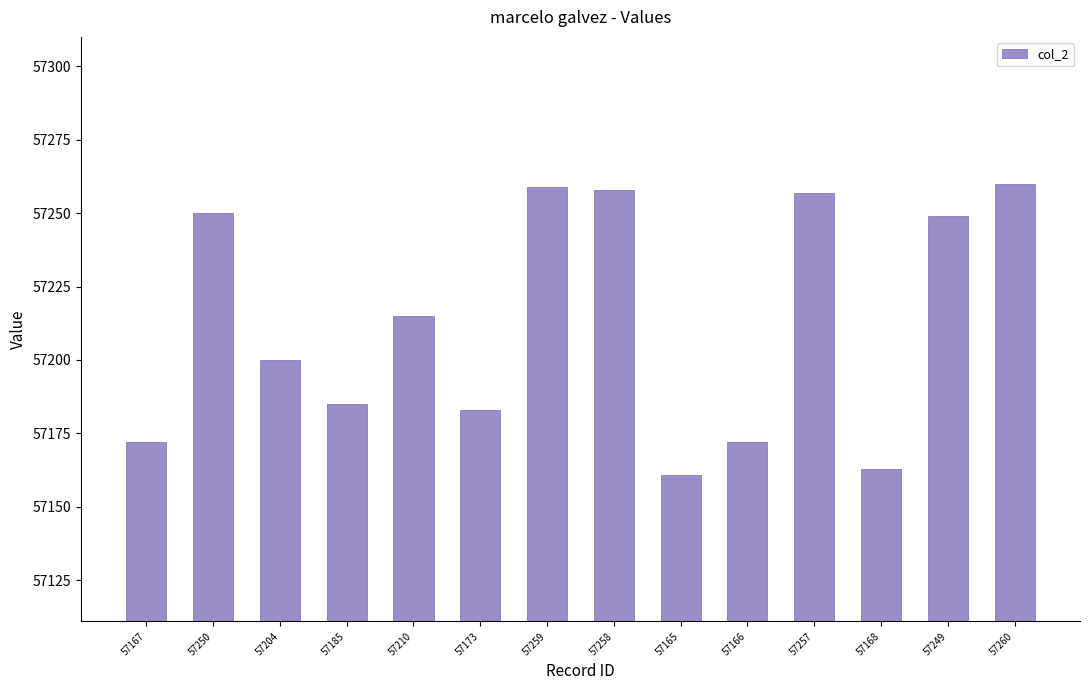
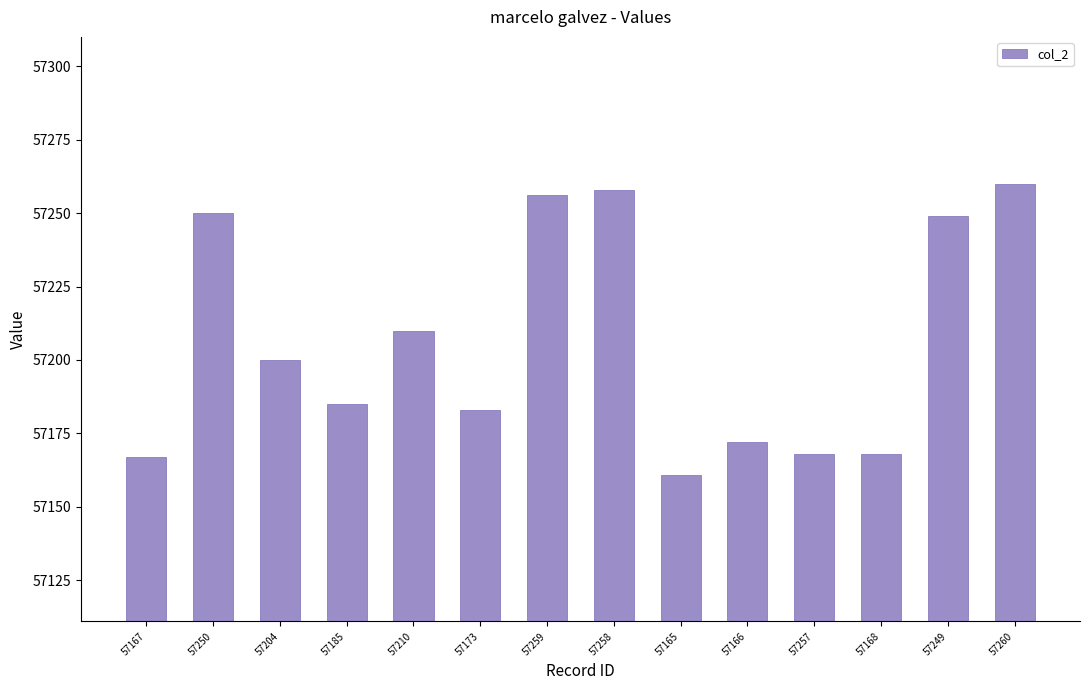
57167: 57172 -> 57167
57210: 57215 -> 57210
57259: 57259 -> 57256
57257: 57257 -> 57168
57168: 57163 -> 57168
